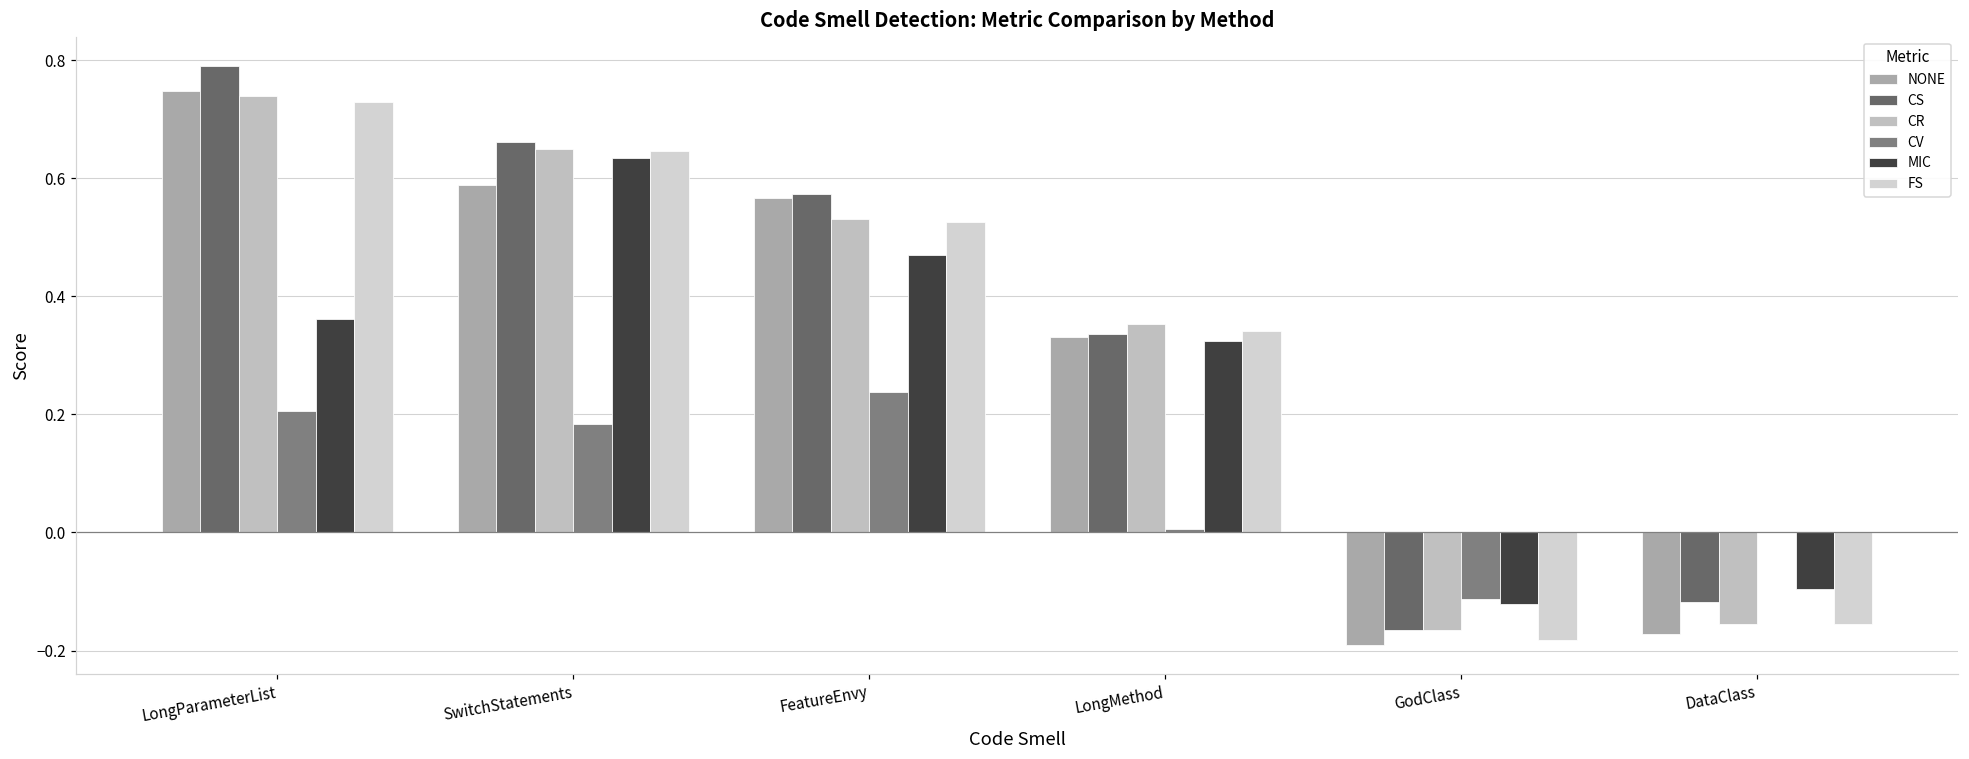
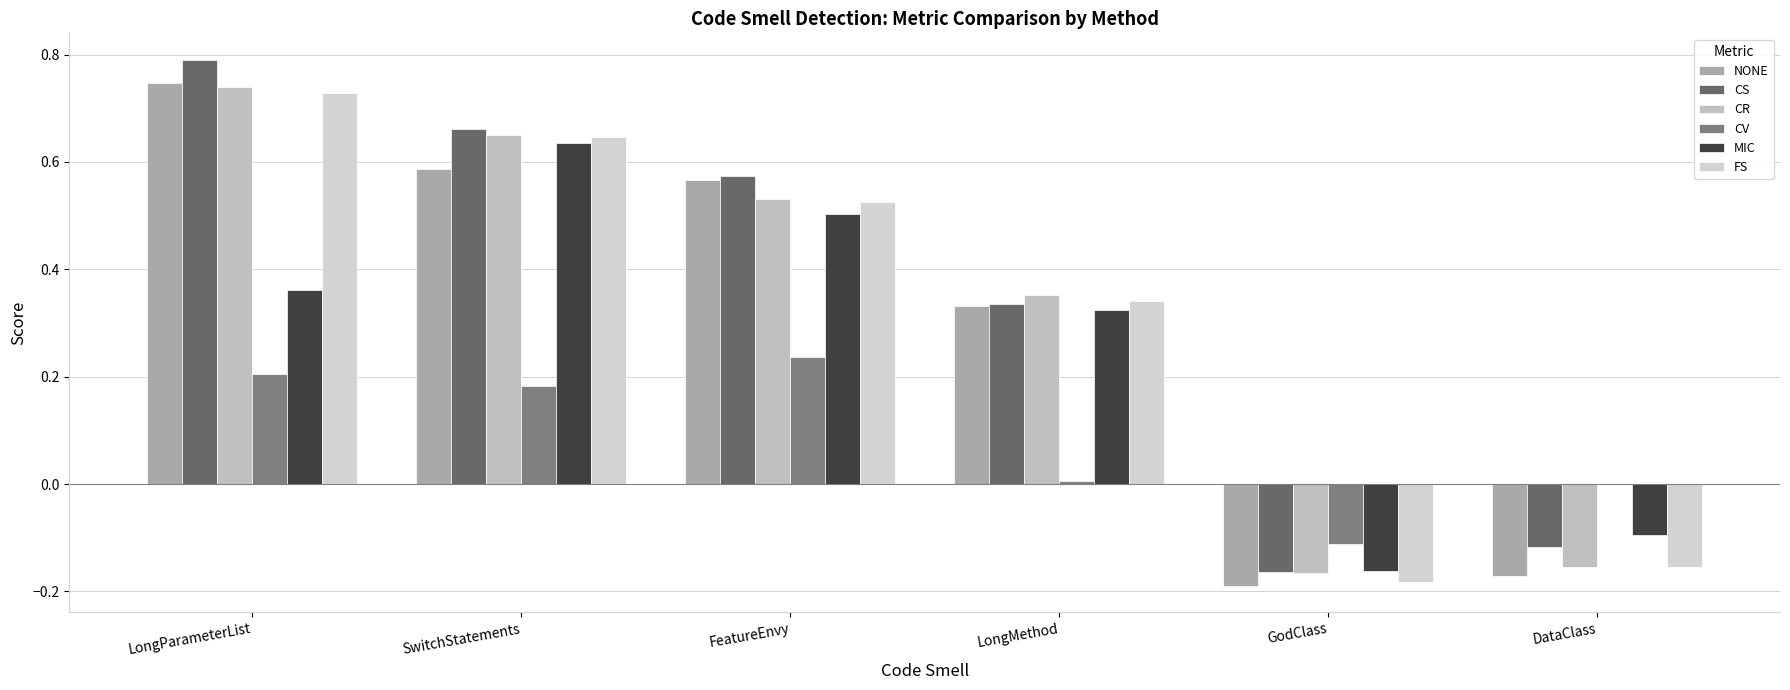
MIC, FeatureEnvy: 0.47 -> 0.50
MIC, GodClass: -0.12 -> -0.16
